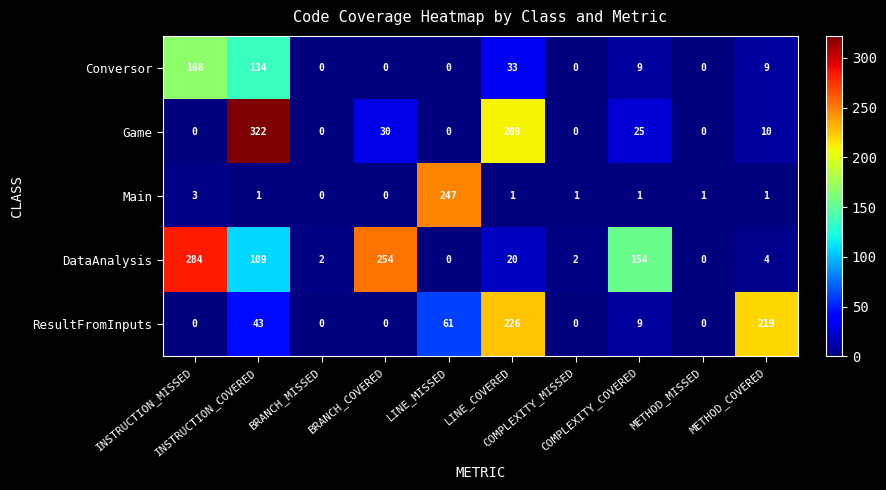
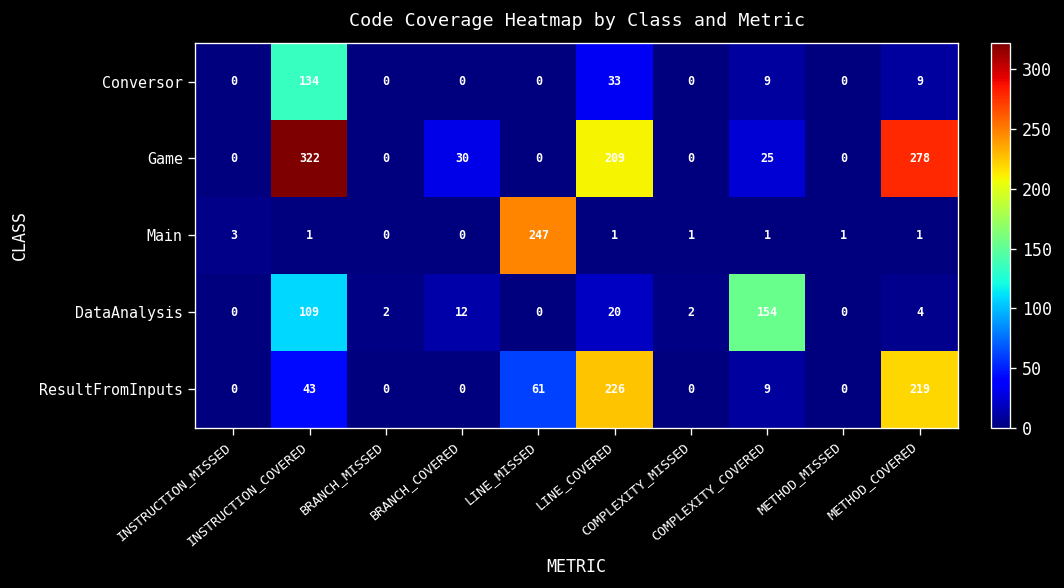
Conversor, INSTRUCTION_MISSED: 168 -> 0
Game, METHOD_COVERED: 10 -> 278
DataAnalysis, INSTRUCTION_MISSED: 284 -> 0
DataAnalysis, BRANCH_COVERED: 254 -> 12
